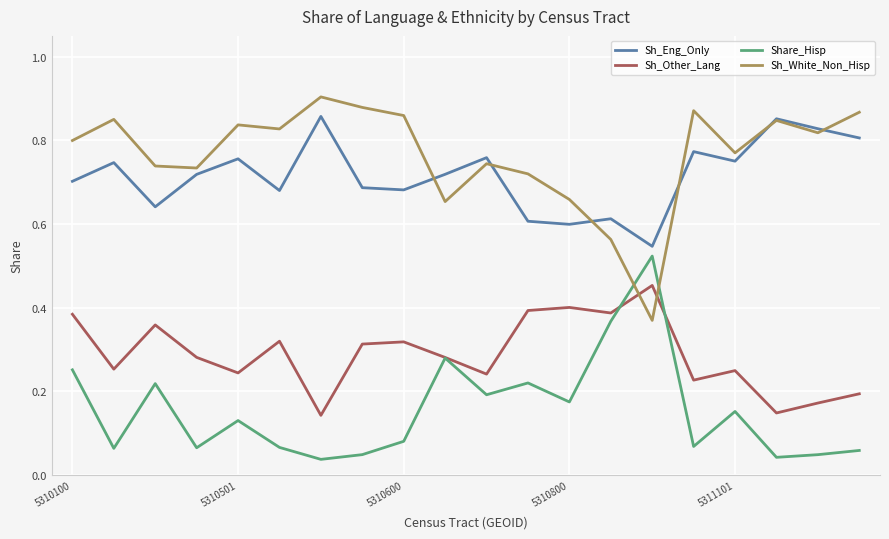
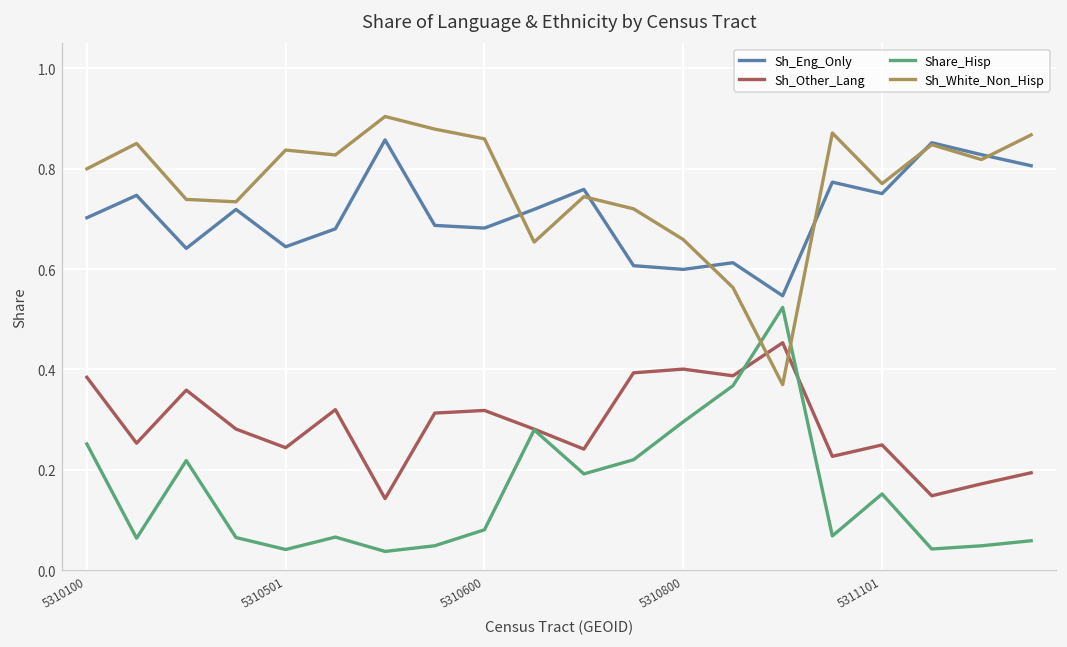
Sh_Eng_Only, 5310501: 0.76 -> 0.64
Share_Hisp, 5310501: 0.13 -> 0.04
Share_Hisp, 5310800: 0.17 -> 0.30
